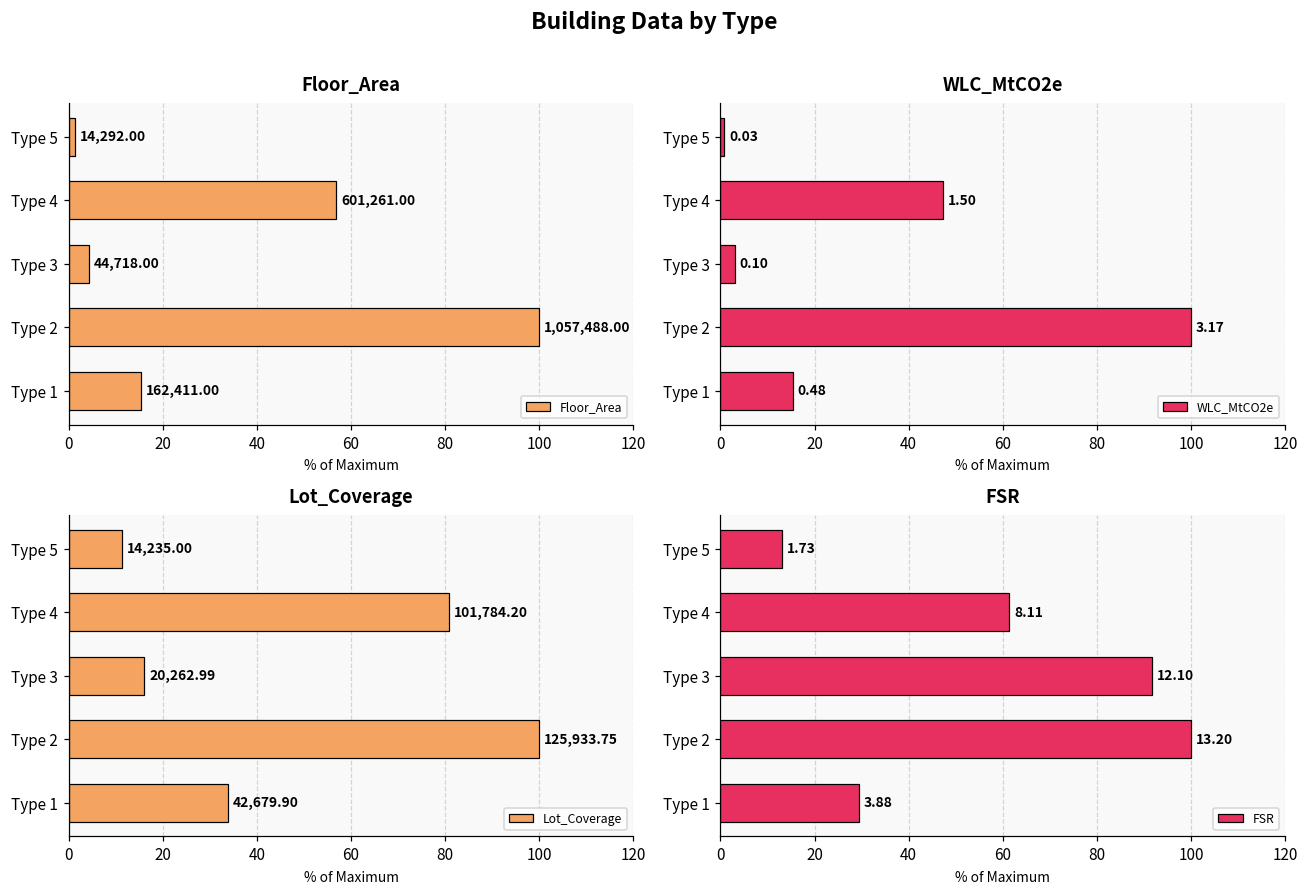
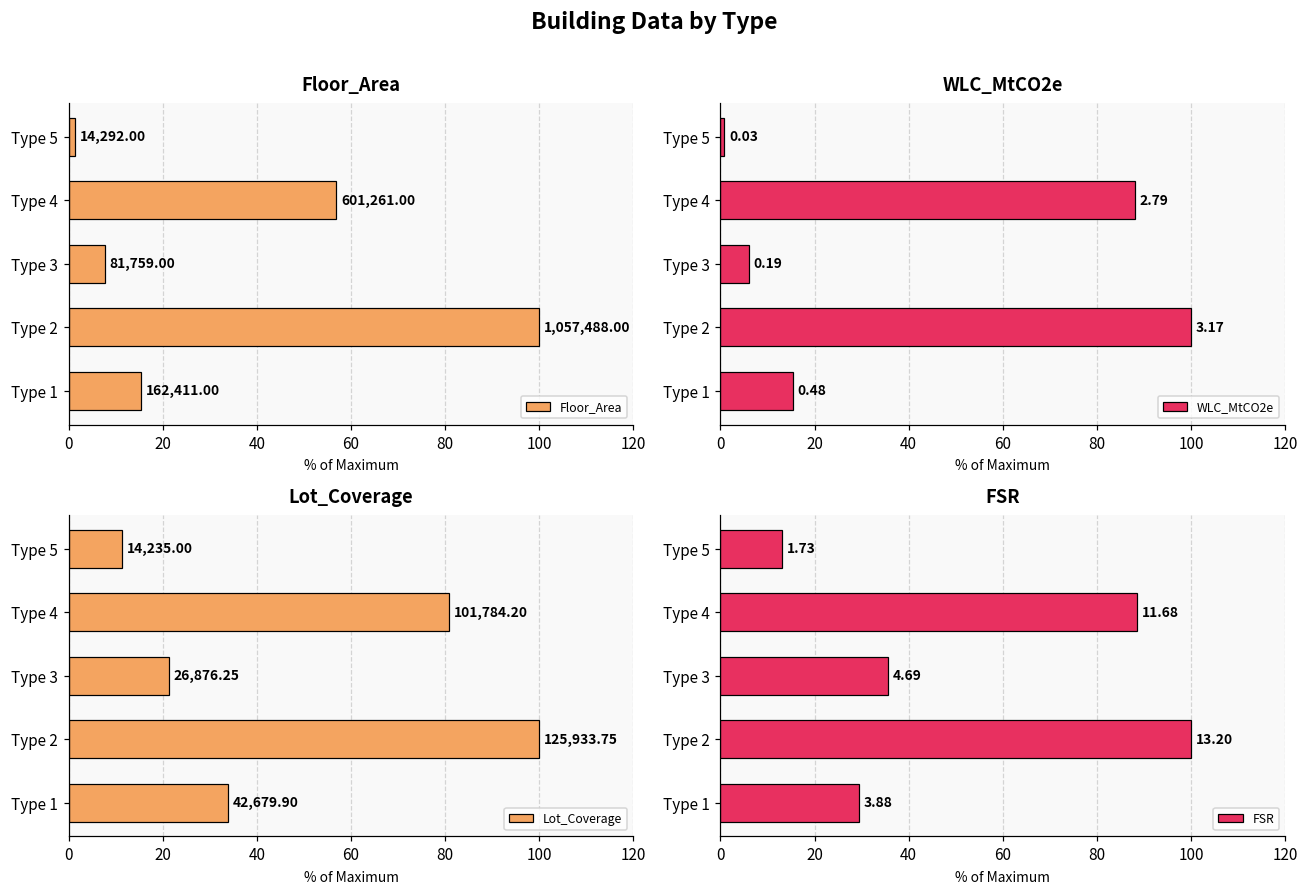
Floor_Area, Type 3: 44,718.00 -> 81,759.00
WLC_MtCO2e, Type 4: 1.50 -> 2.79
WLC_MtCO2e, Type 3: 0.10 -> 0.19
Lot_Coverage, Type 3: 20,262.99 -> 26,876.25
FSR, Type 4: 8.11 -> 11.68
FSR, Type 3: 12.10 -> 4.69
